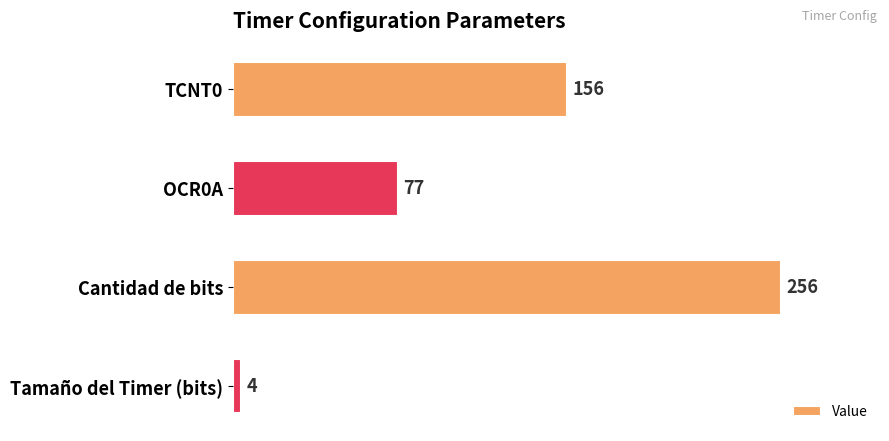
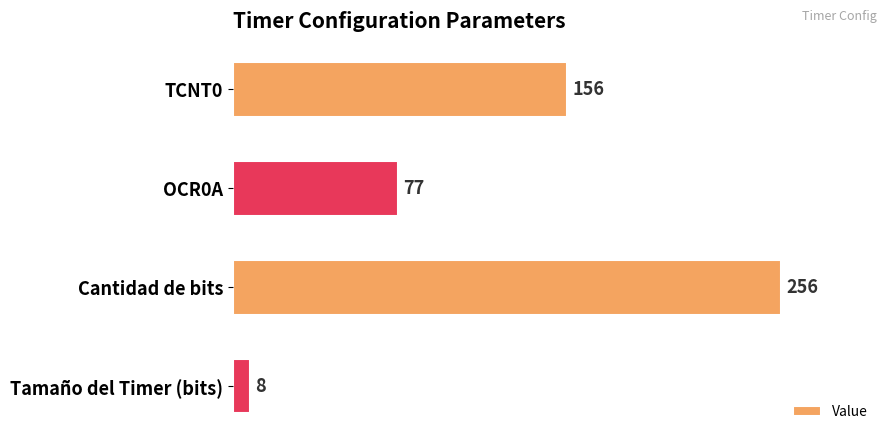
Tamaño del Timer (bits): 4 -> 8
